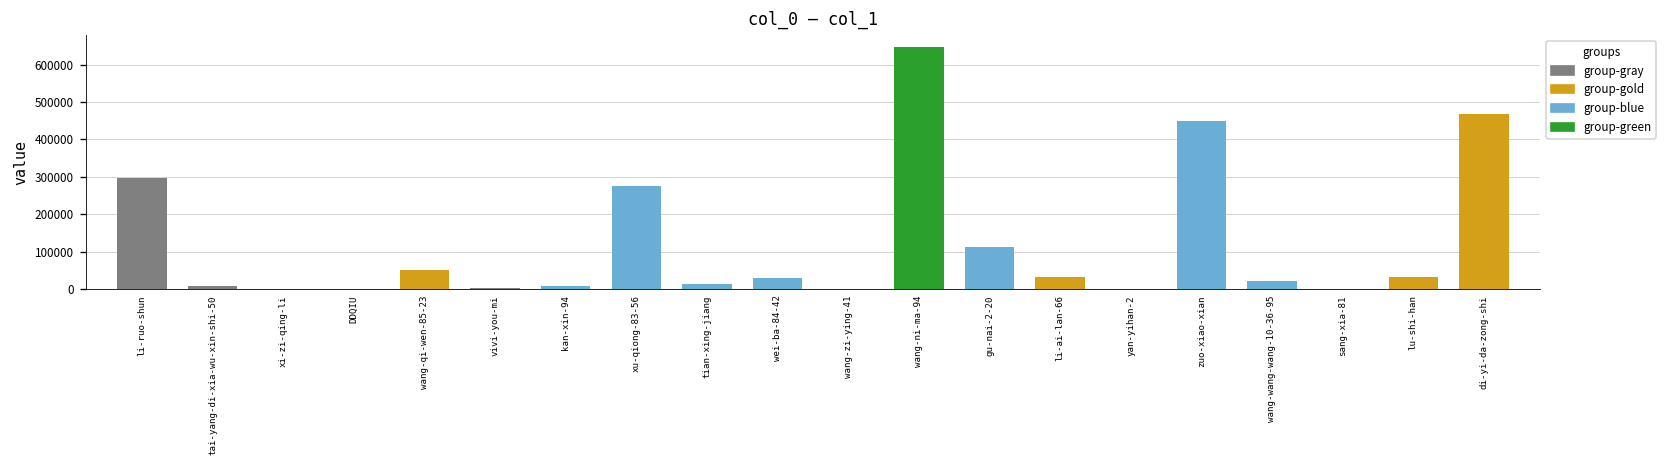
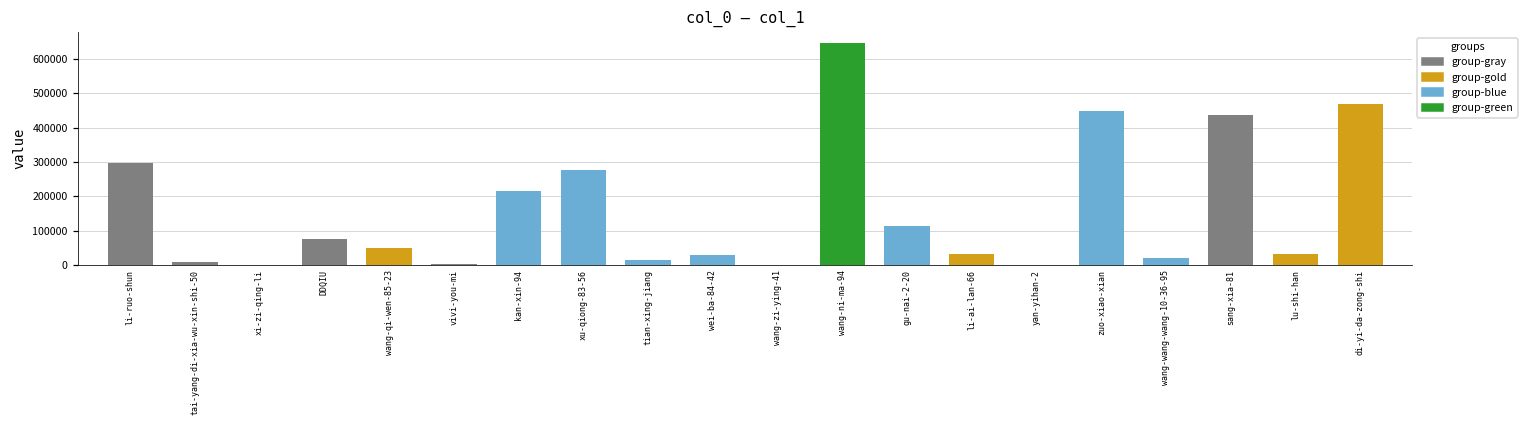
DDQIU: 0 -> 80000
kan-xin-94: 10000 -> 220000
sang-xia-81: 0 -> 440000
